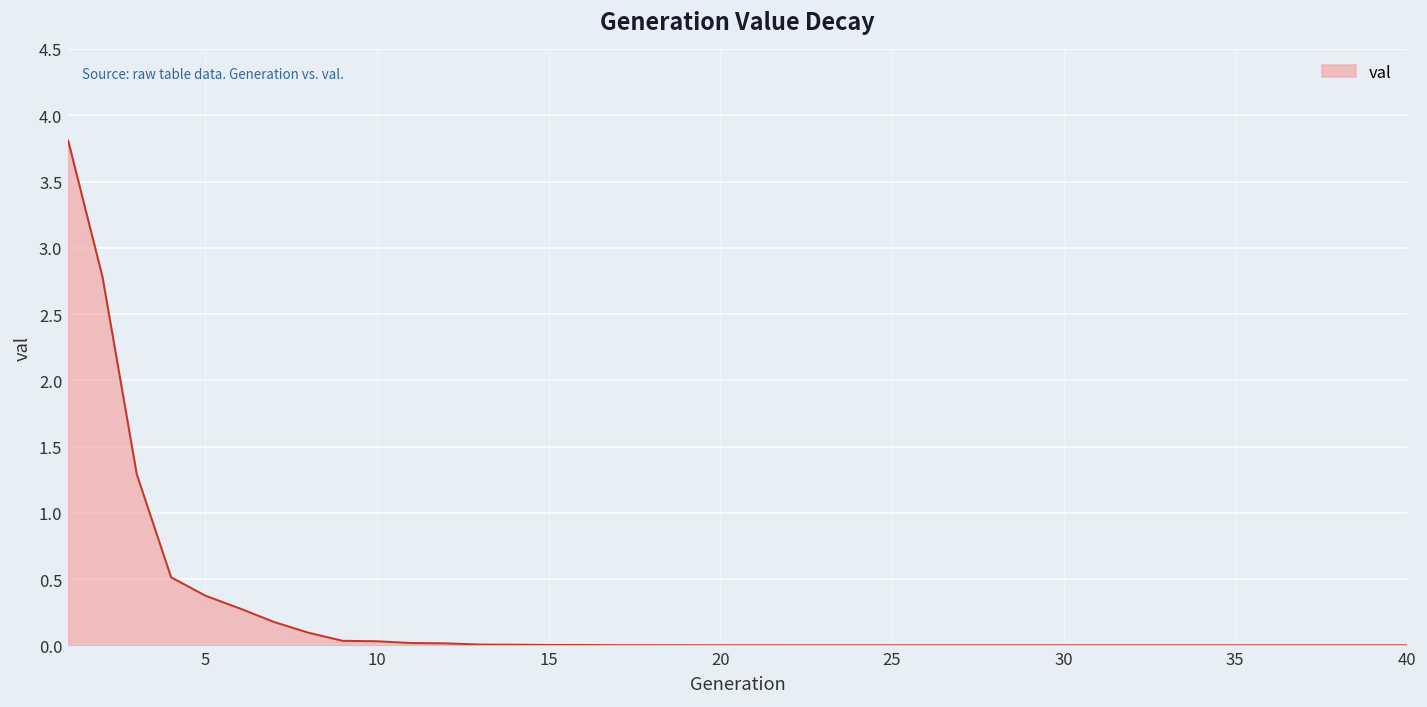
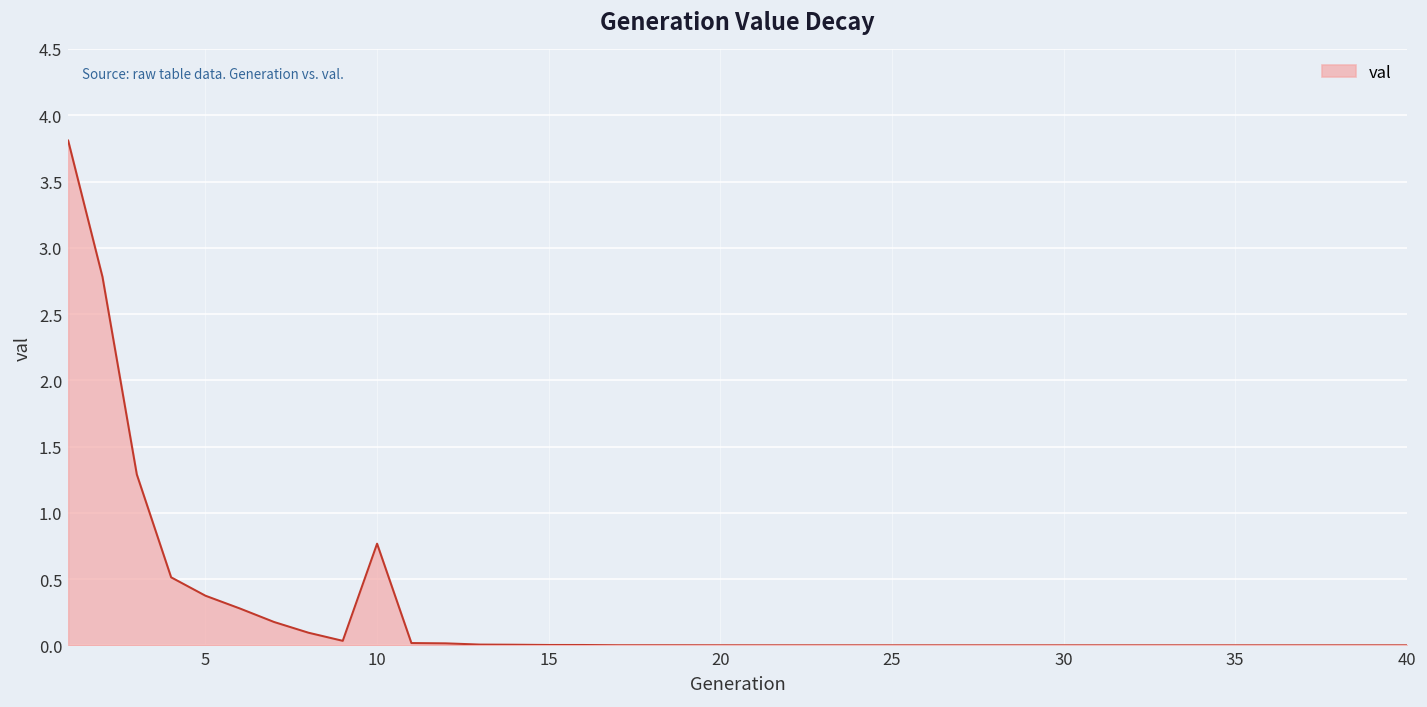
10: 0.03 -> 0.77
